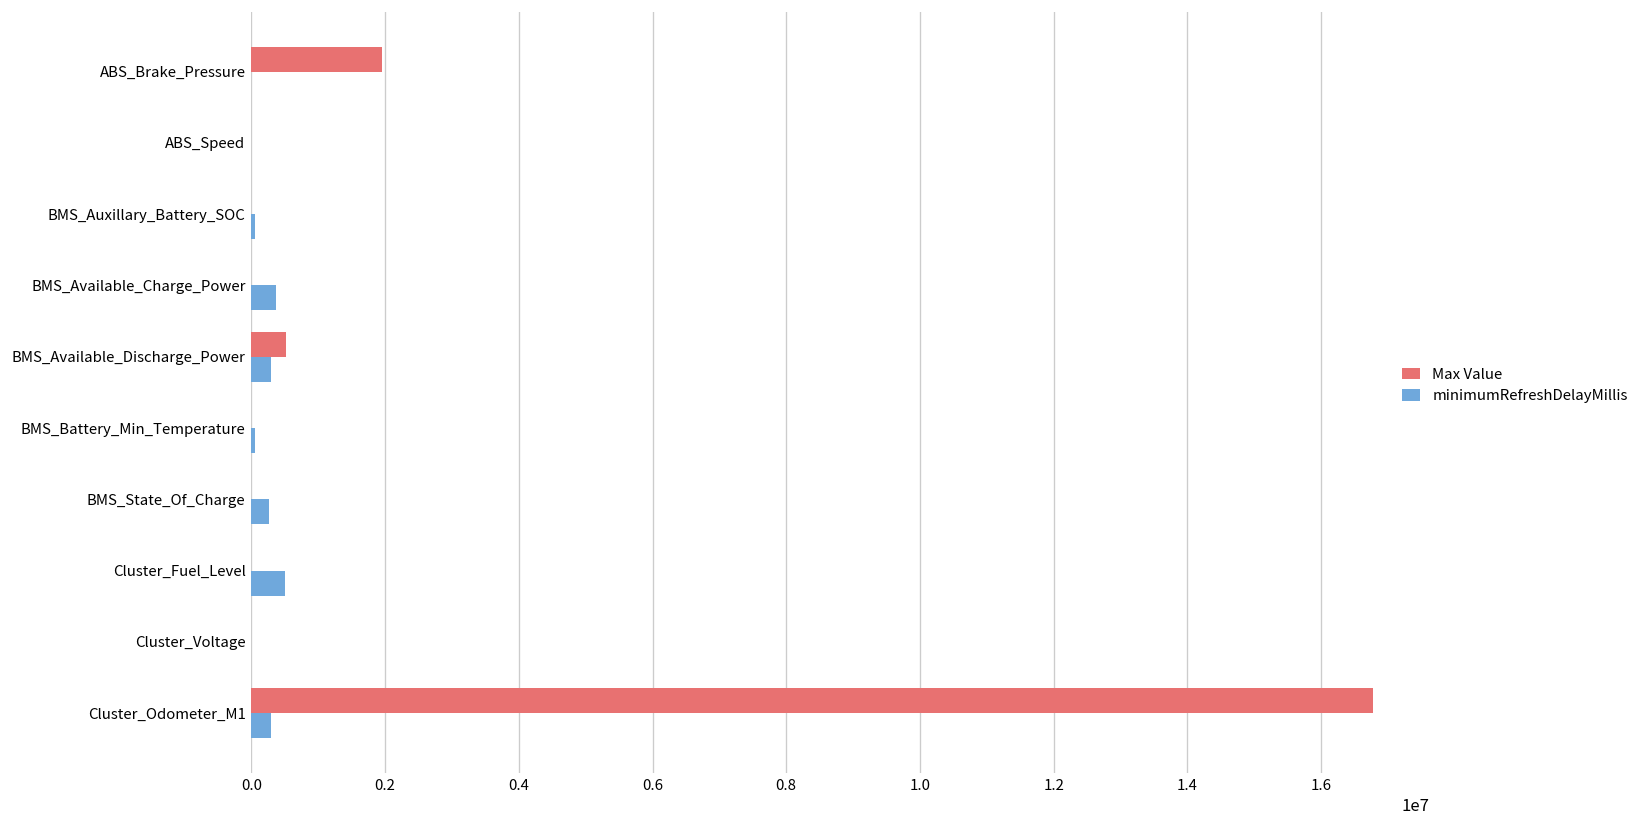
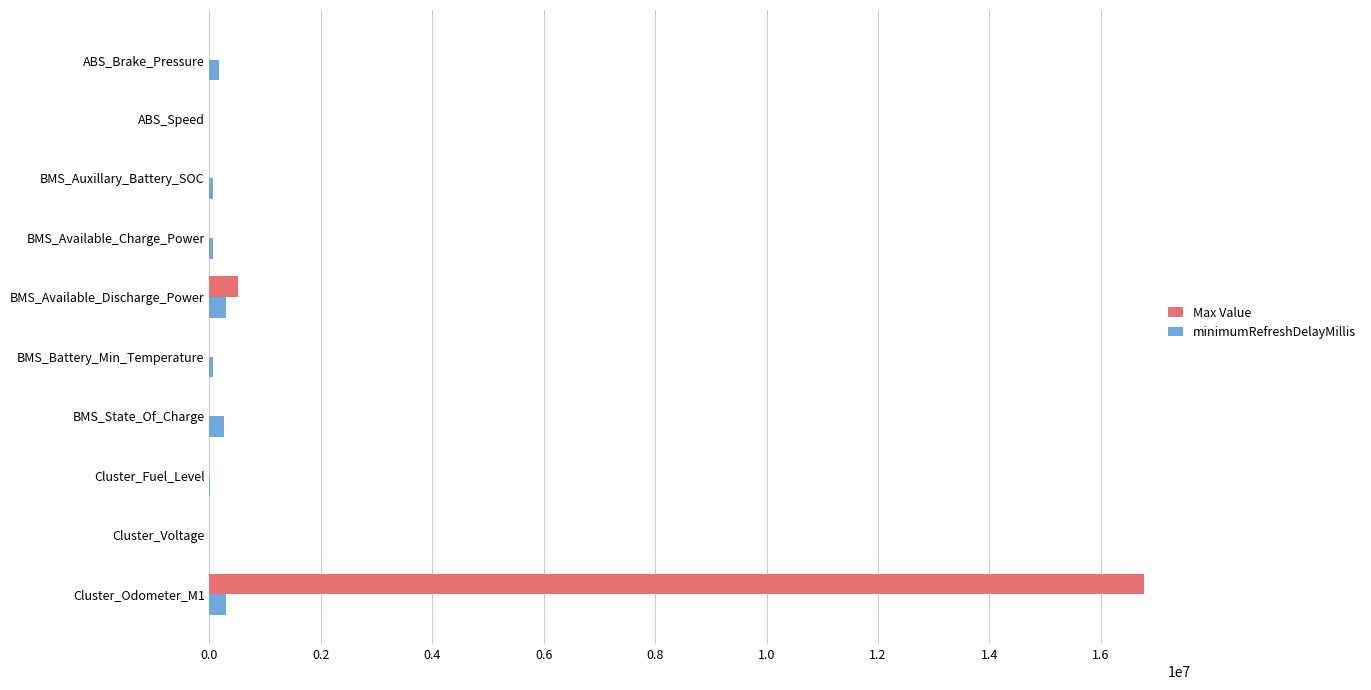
Max Value, ABS_Brake_Pressure: 2000000 -> 0
minimumRefreshDelayMillis, ABS_Brake_Pressure: 0 -> 200000
minimumRefreshDelayMillis, BMS_Available_Charge_Power: 400000 -> 100000
minimumRefreshDelayMillis, Cluster_Fuel_Level: 500000 -> 0
